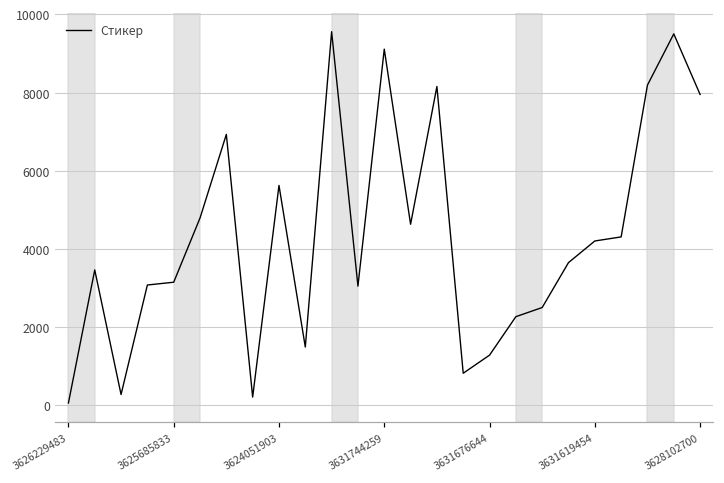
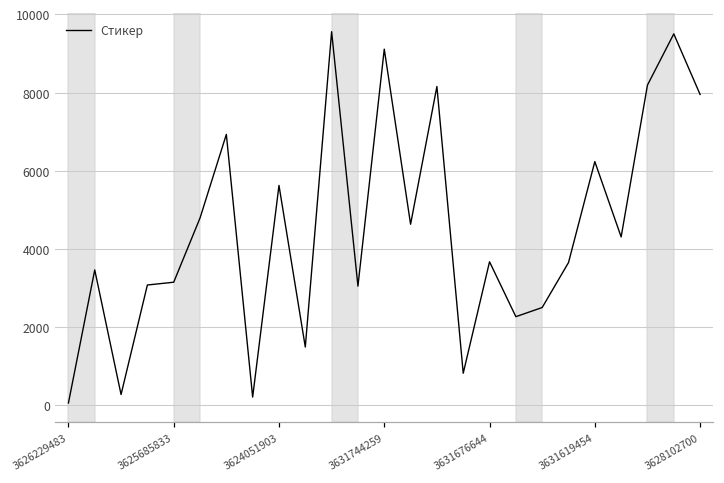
3631676644: 1300 -> 3700
3631619454: 4200 -> 6200
